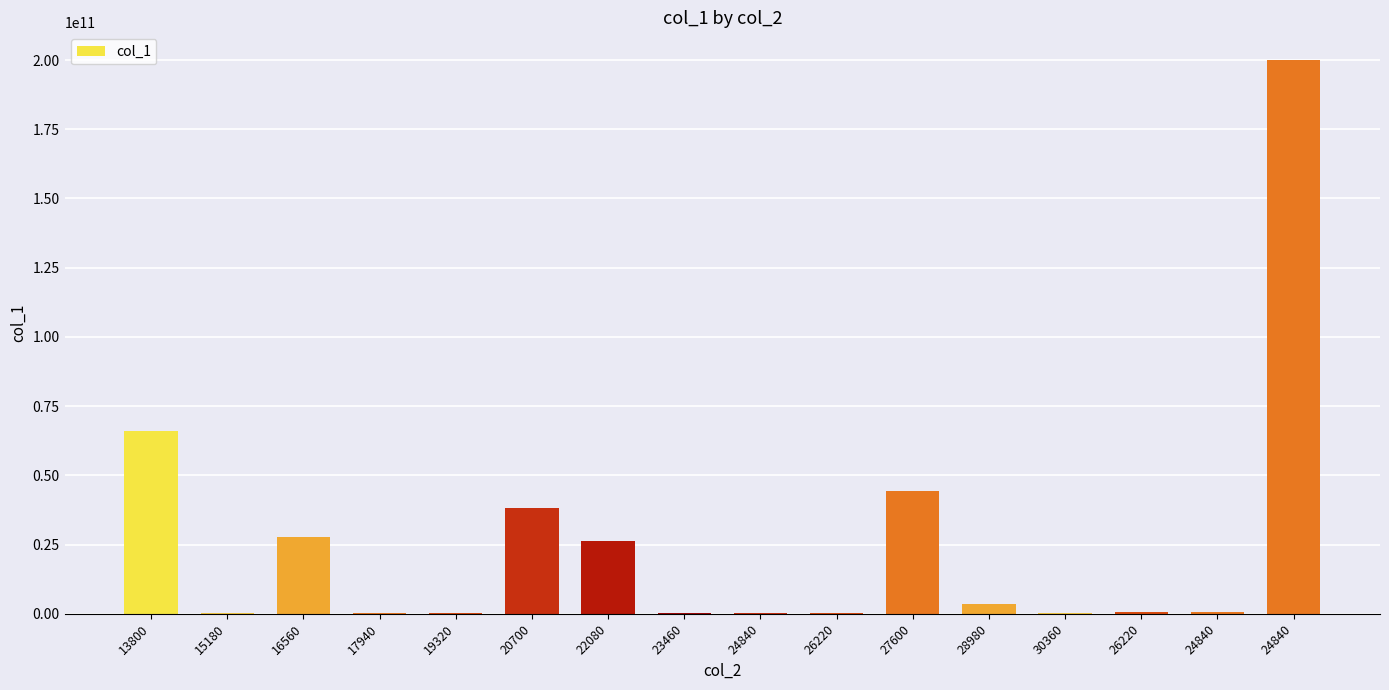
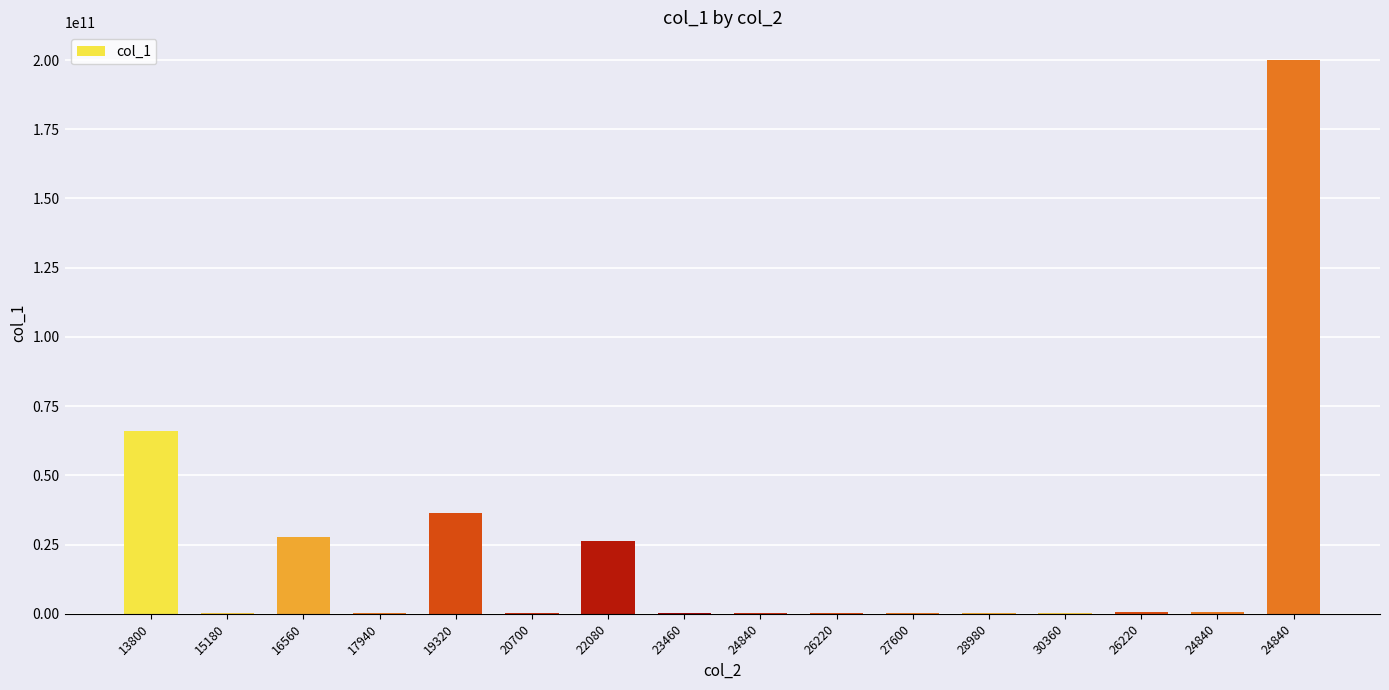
19320: 0 -> 37000000000
20700: 38000000000 -> 0
27600: 44000000000 -> 0
28980: 3000000000 -> 0
